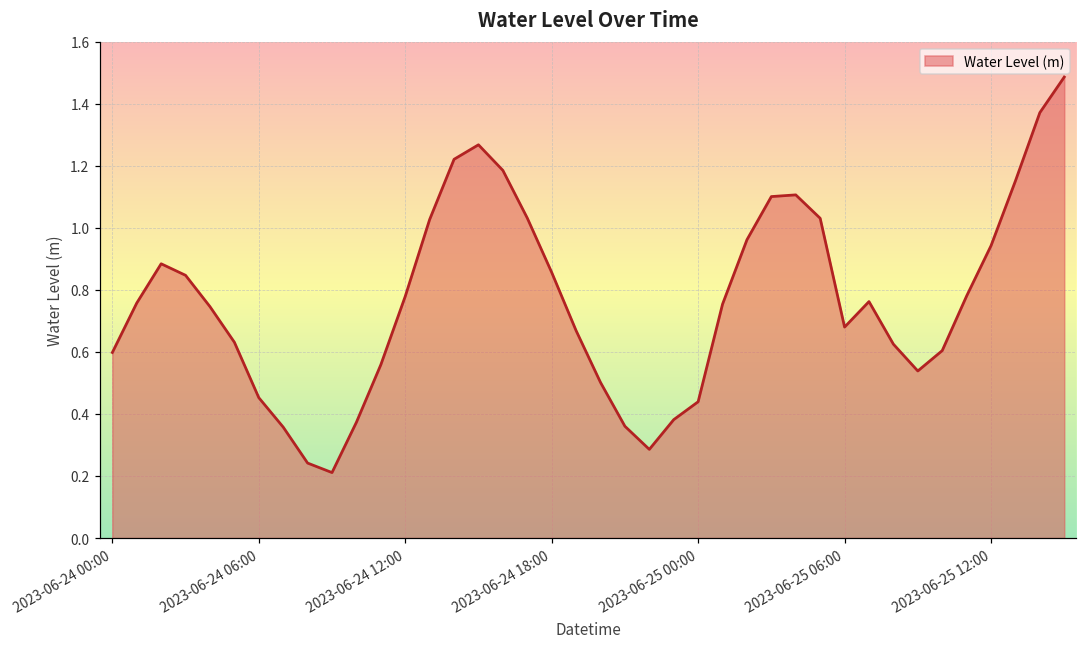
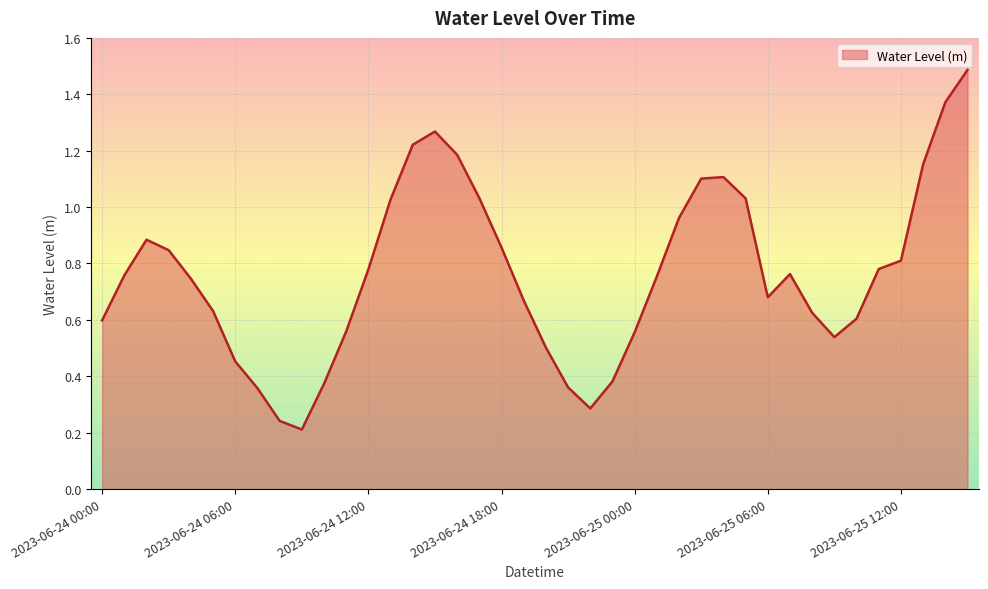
2023-06-25 00:00: 0.44 -> 0.56
2023-06-25 12:00: 0.94 -> 0.81
